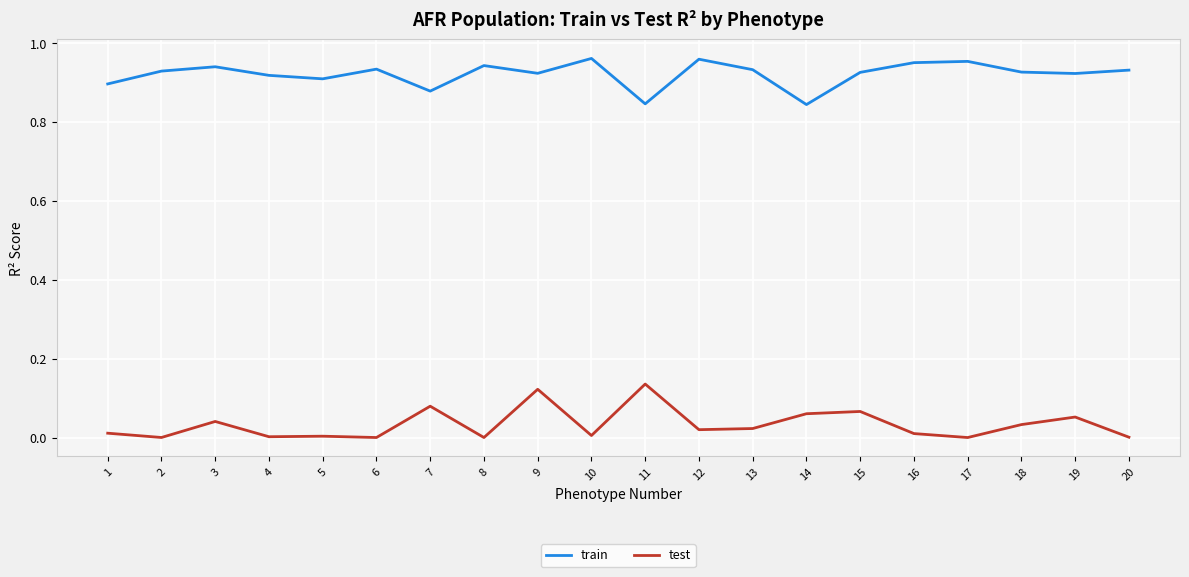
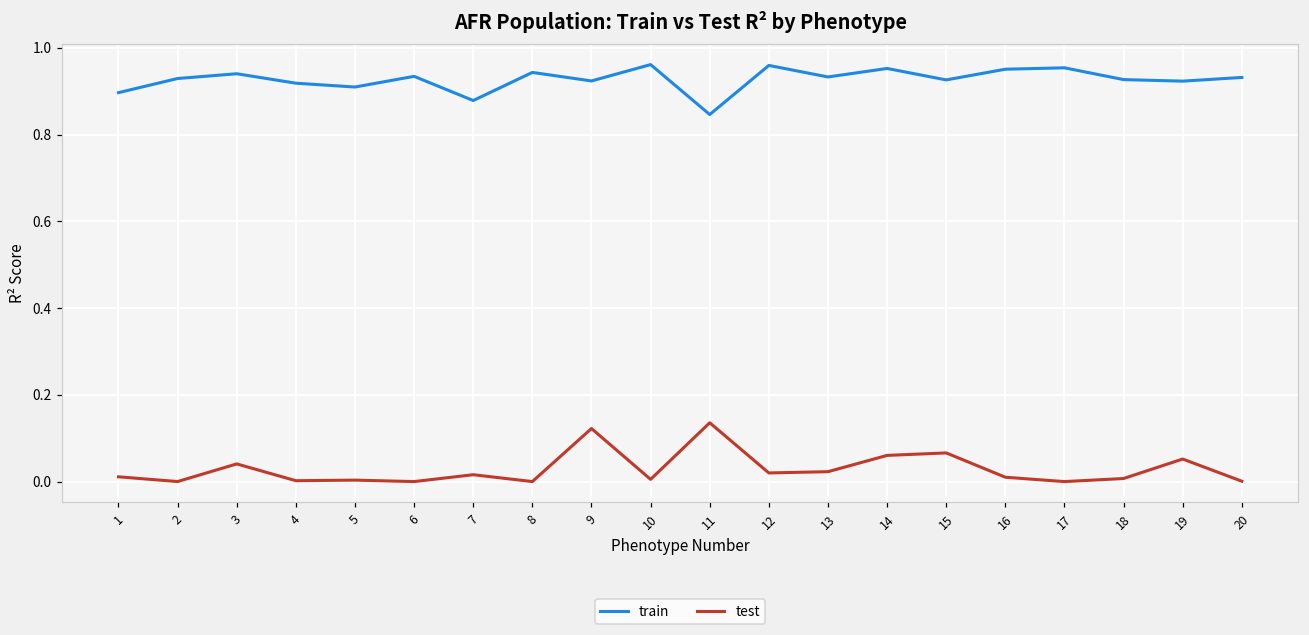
test, 7: 0.08 -> 0.02
train, 14: 0.84 -> 0.95
test, 18: 0.03 -> 0.01
